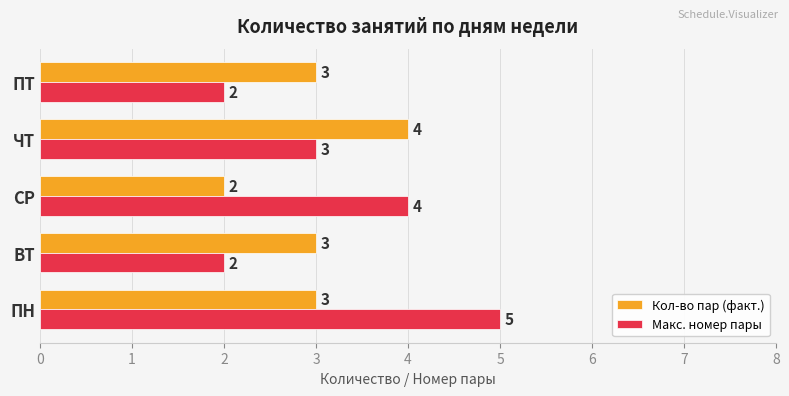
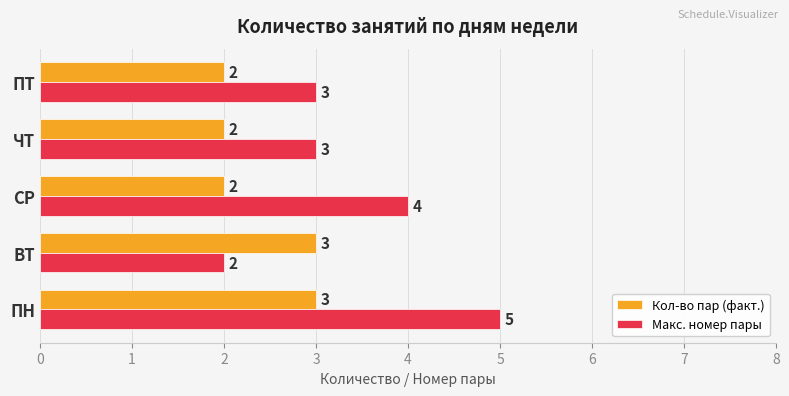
Кол-во пар (факт.), ПТ: 3 -> 2
Макс. номер пары, ПТ: 2 -> 3
Кол-во пар (факт.), ЧТ: 4 -> 2
